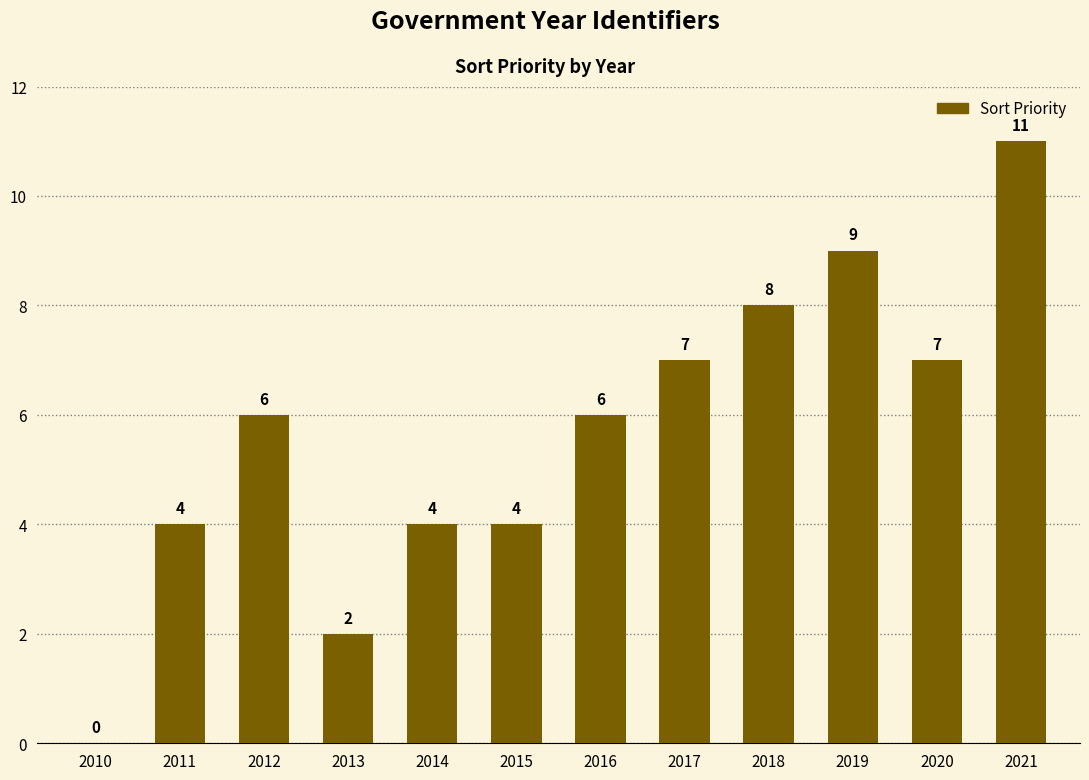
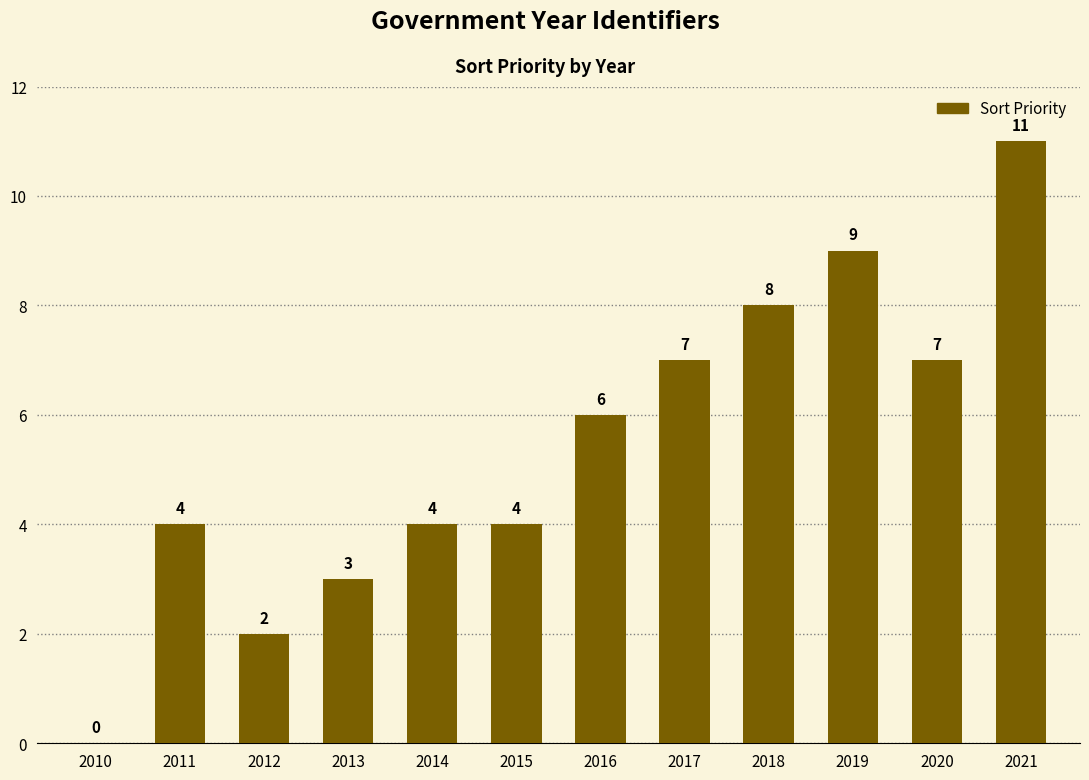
2012: 6 -> 2
2013: 2 -> 3
